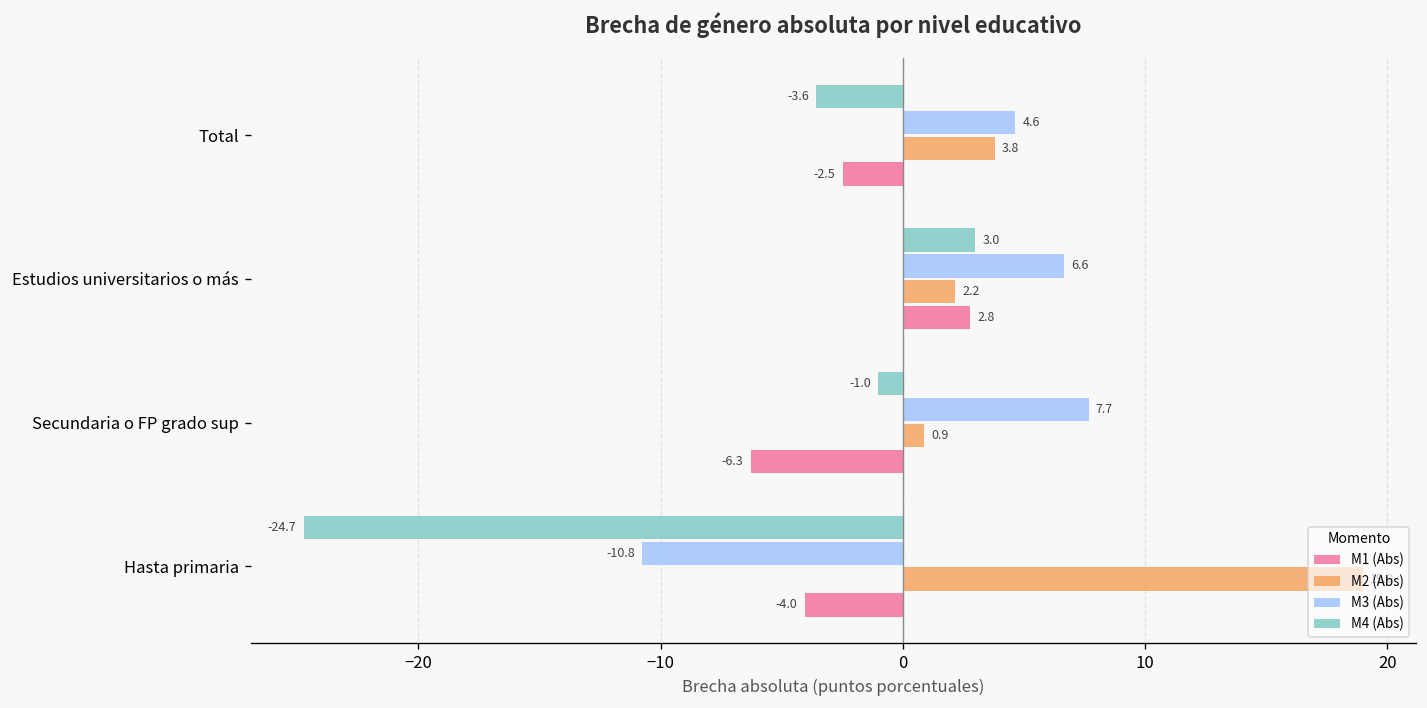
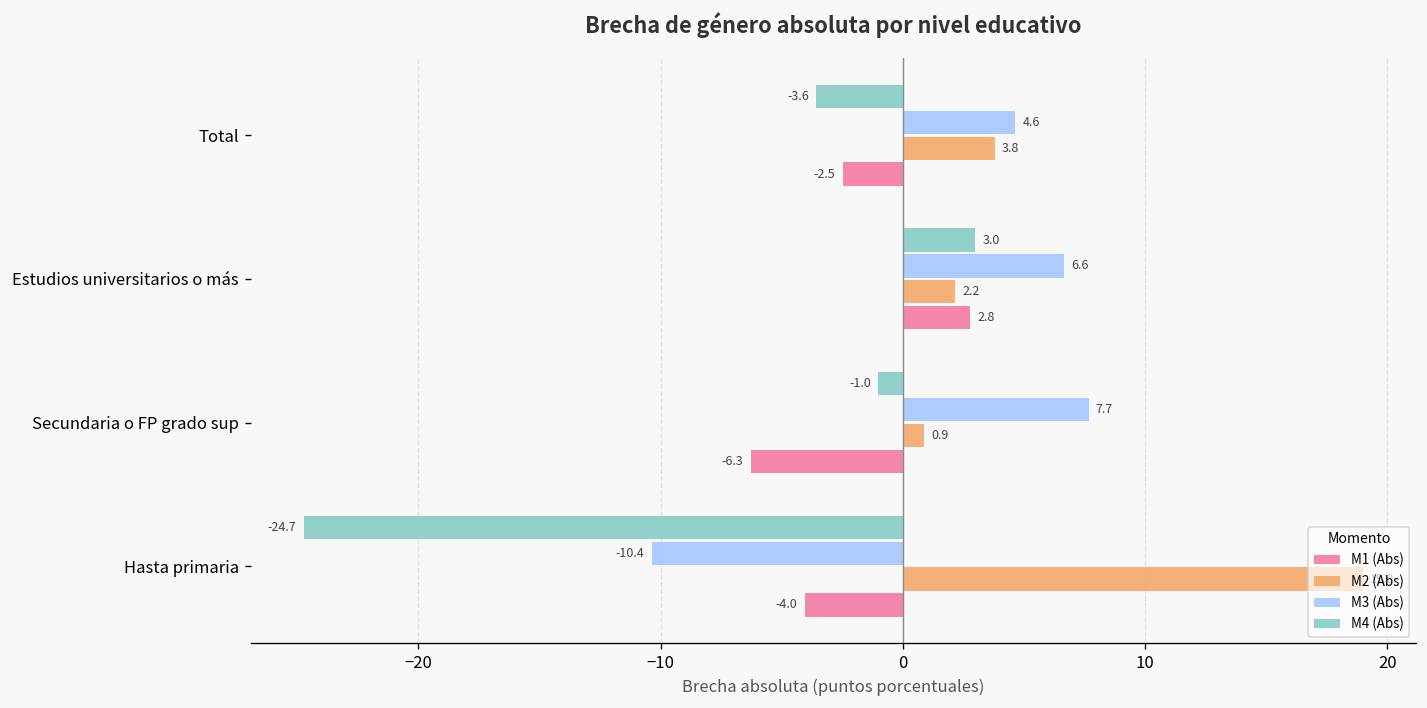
M3 (Abs), Hasta primaria: -10.8 -> -10.4
